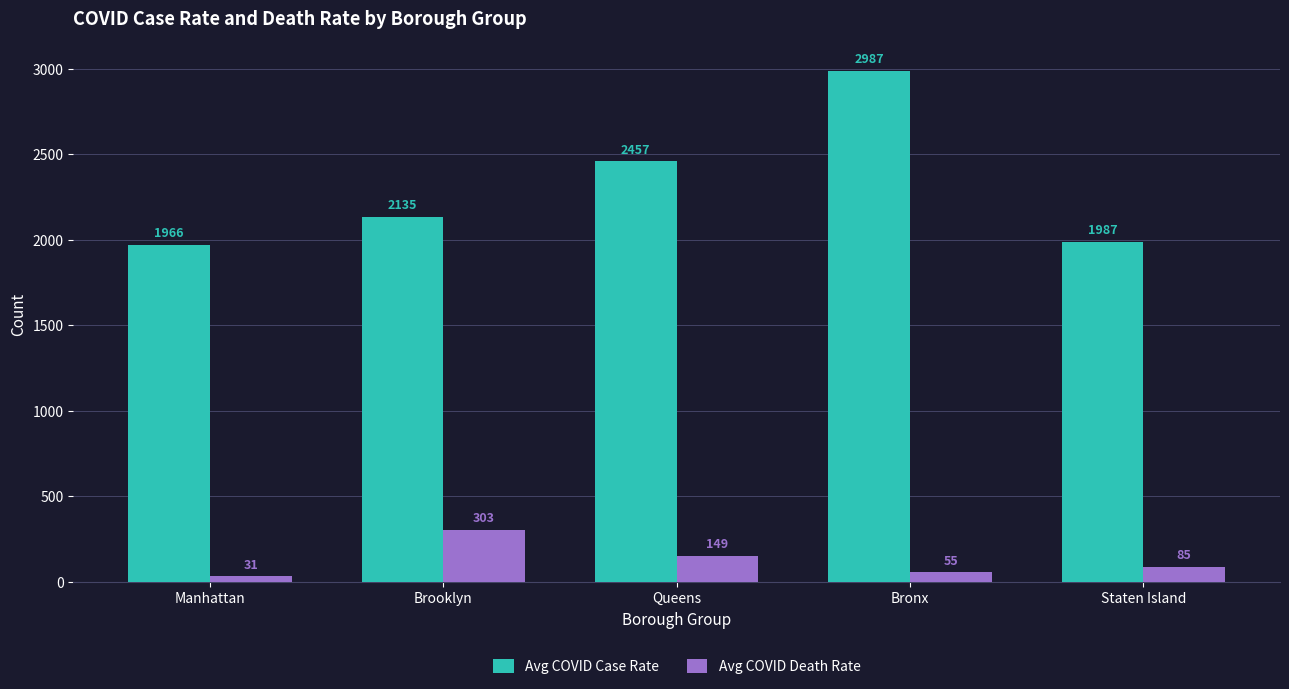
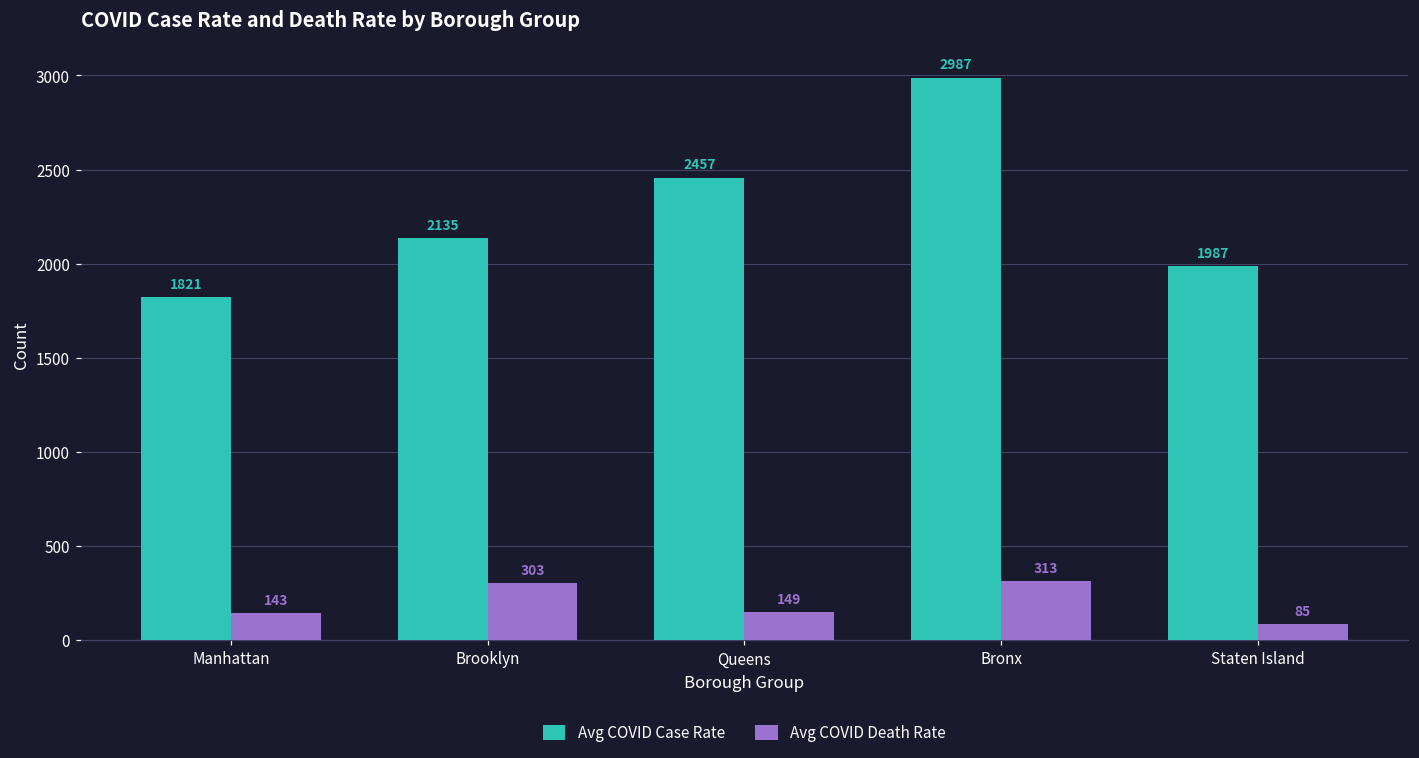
Avg COVID Case Rate, Manhattan: 1966 -> 1821
Avg COVID Death Rate, Manhattan: 31 -> 143
Avg COVID Death Rate, Bronx: 55 -> 313
